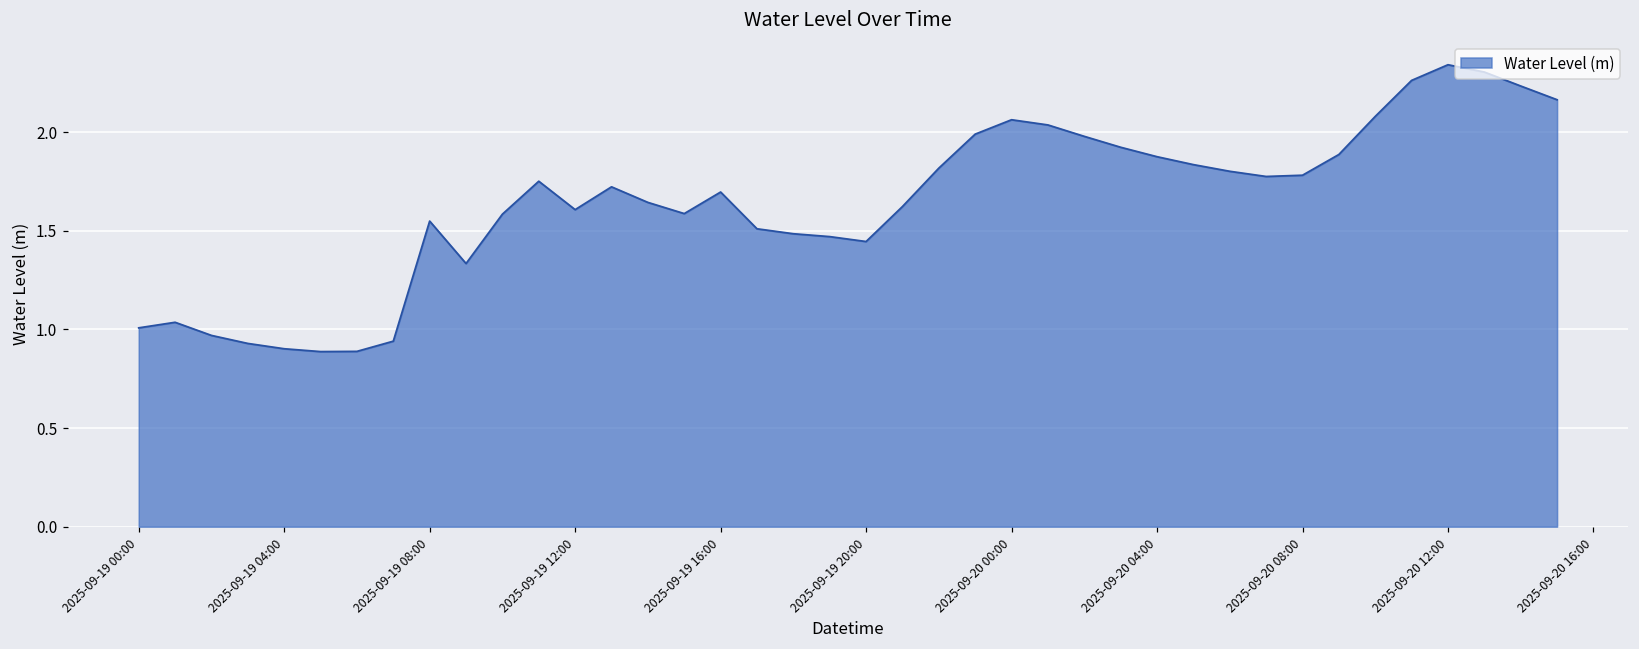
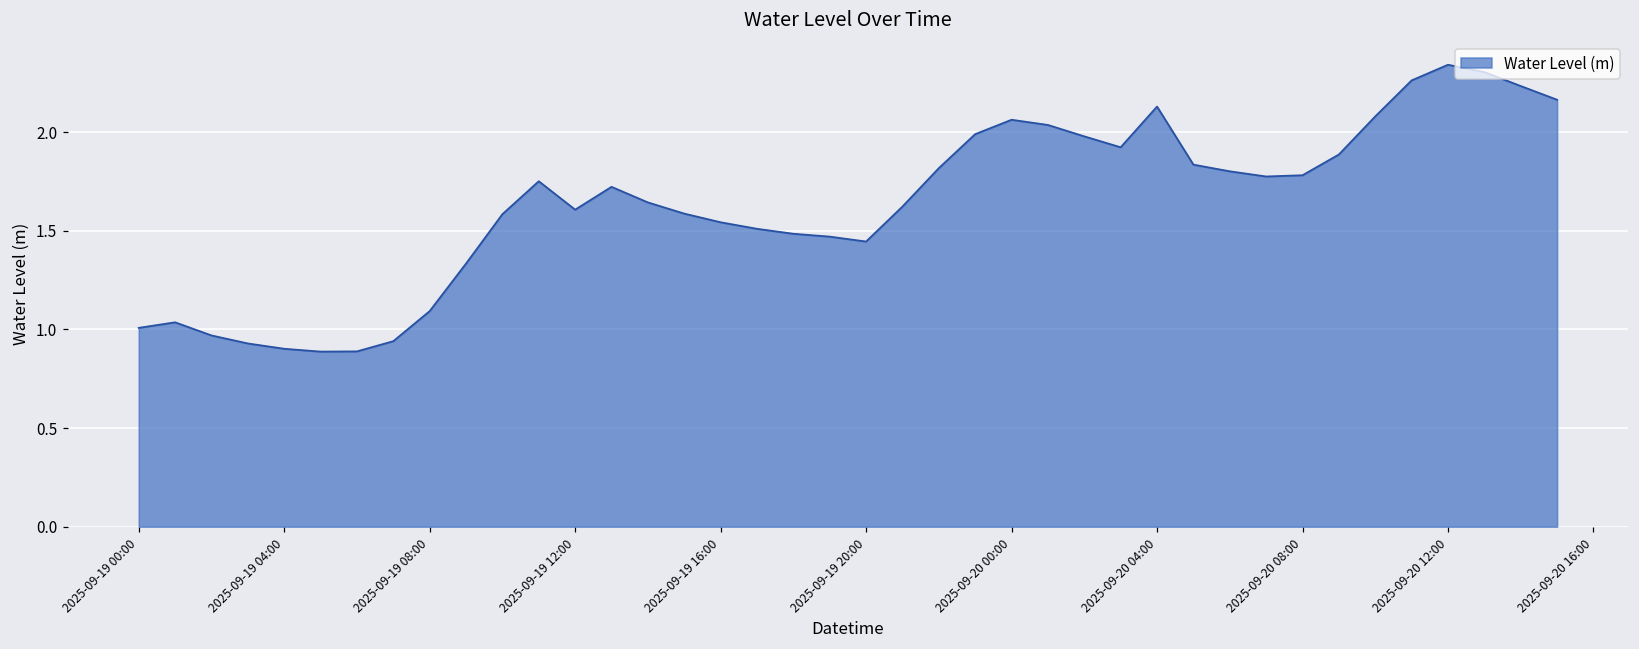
2025-09-19 08:00: 1.55 -> 1.09
2025-09-19 16:00: 1.70 -> 1.54
2025-09-20 04:00: 1.88 -> 2.13
